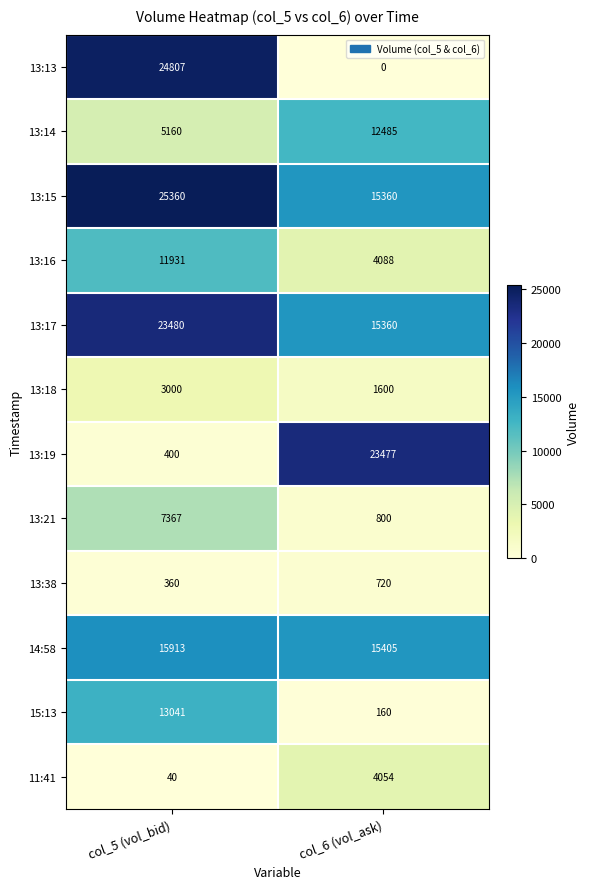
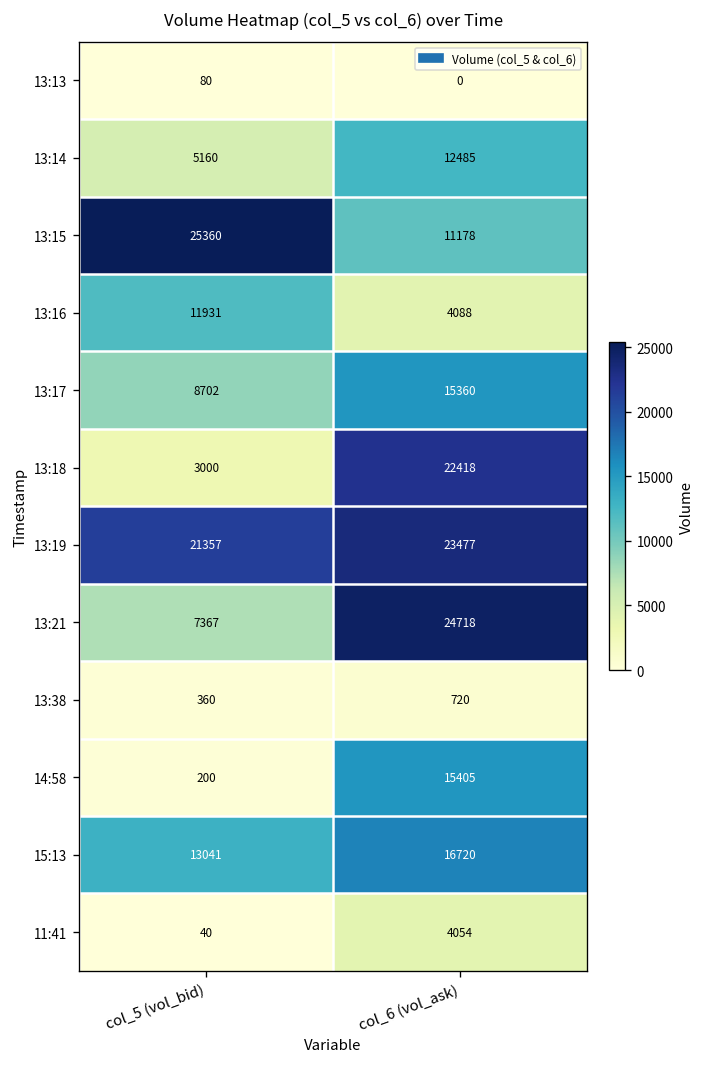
13:13, col_5 (vol_bid): 24807 -> 80
13:15, col_6 (vol_ask): 15360 -> 11178
13:17, col_5 (vol_bid): 23480 -> 8702
13:18, col_6 (vol_ask): 1600 -> 22418
13:19, col_5 (vol_bid): 400 -> 21357
13:21, col_6 (vol_ask): 800 -> 24718
14:58, col_5 (vol_bid): 15913 -> 200
15:13, col_6 (vol_ask): 160 -> 16720
